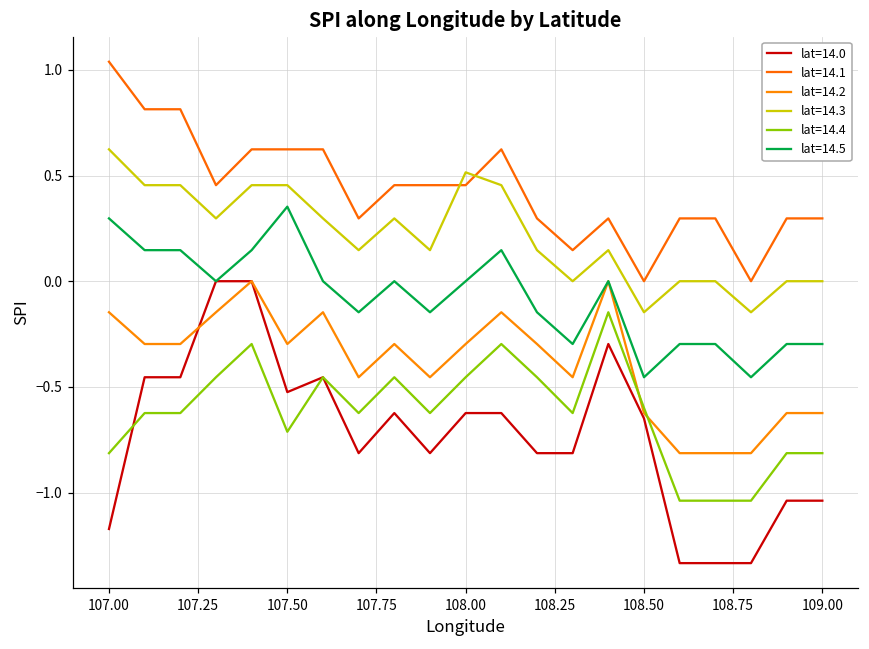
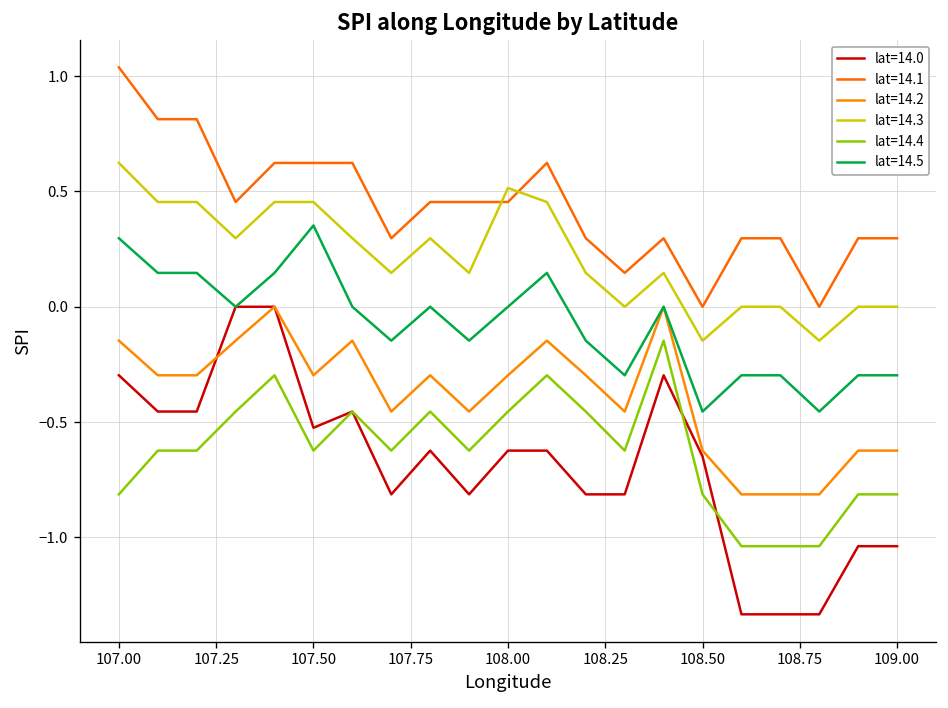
lat=14.0, 107.00: -1.17 -> -0.30
lat=14.4, 107.50: -0.71 -> -0.62
lat=14.4, 108.50: -0.60 -> -0.81
